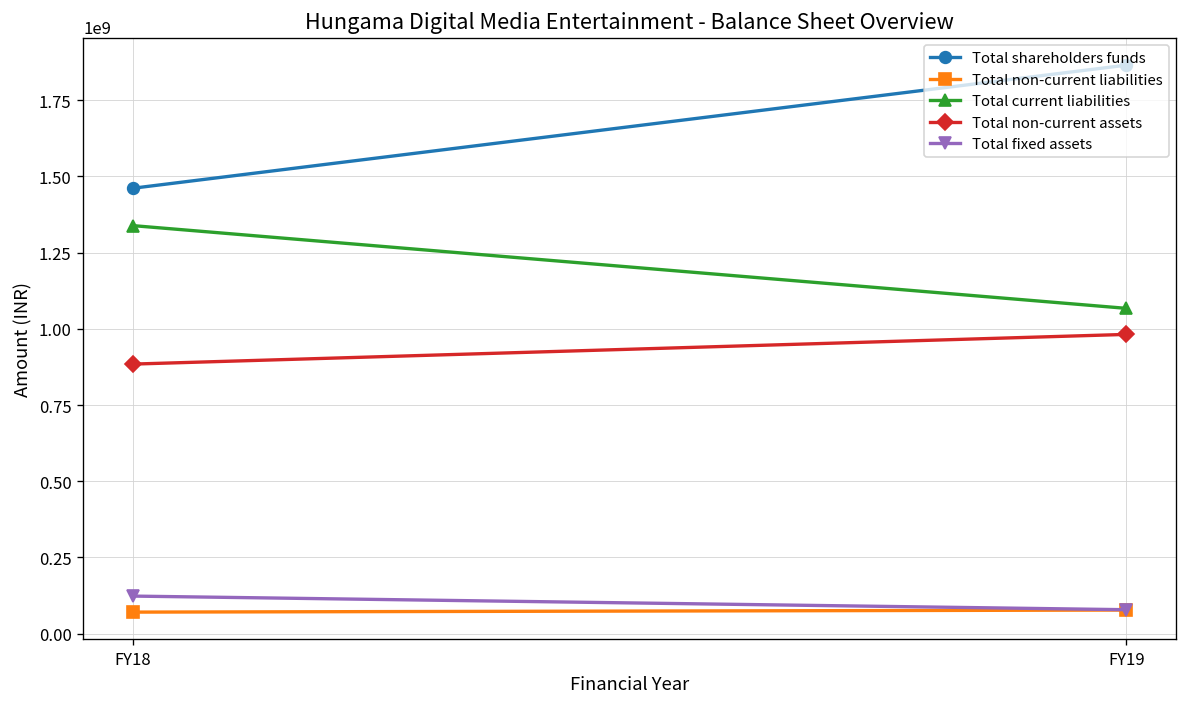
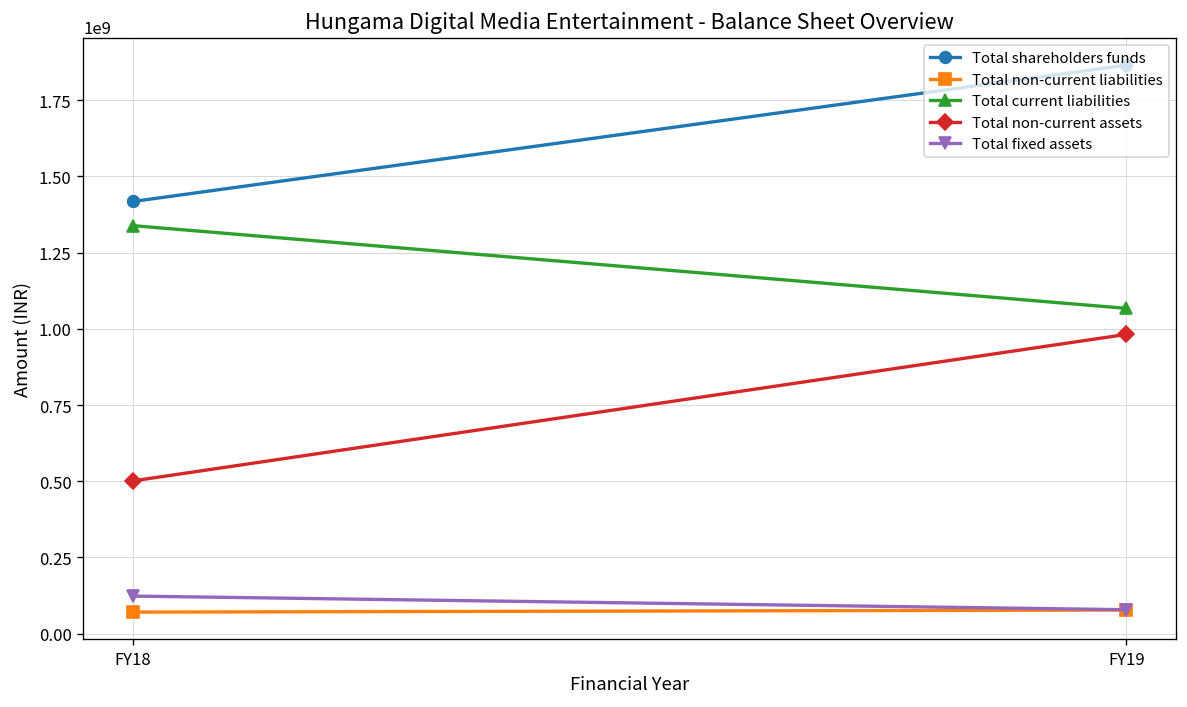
Total shareholders funds, FY18: 1460000000 -> 1420000000
Total non-current assets, FY18: 880000000 -> 500000000
